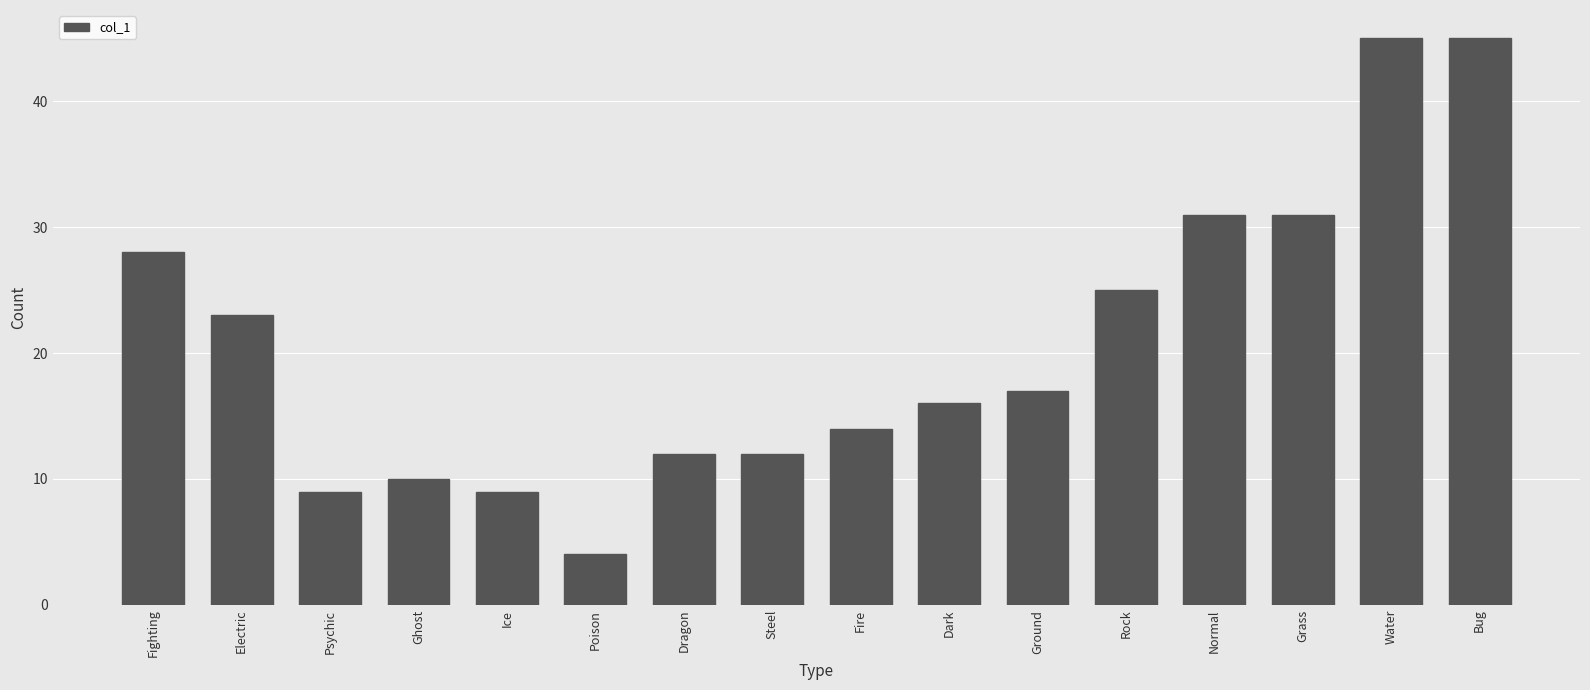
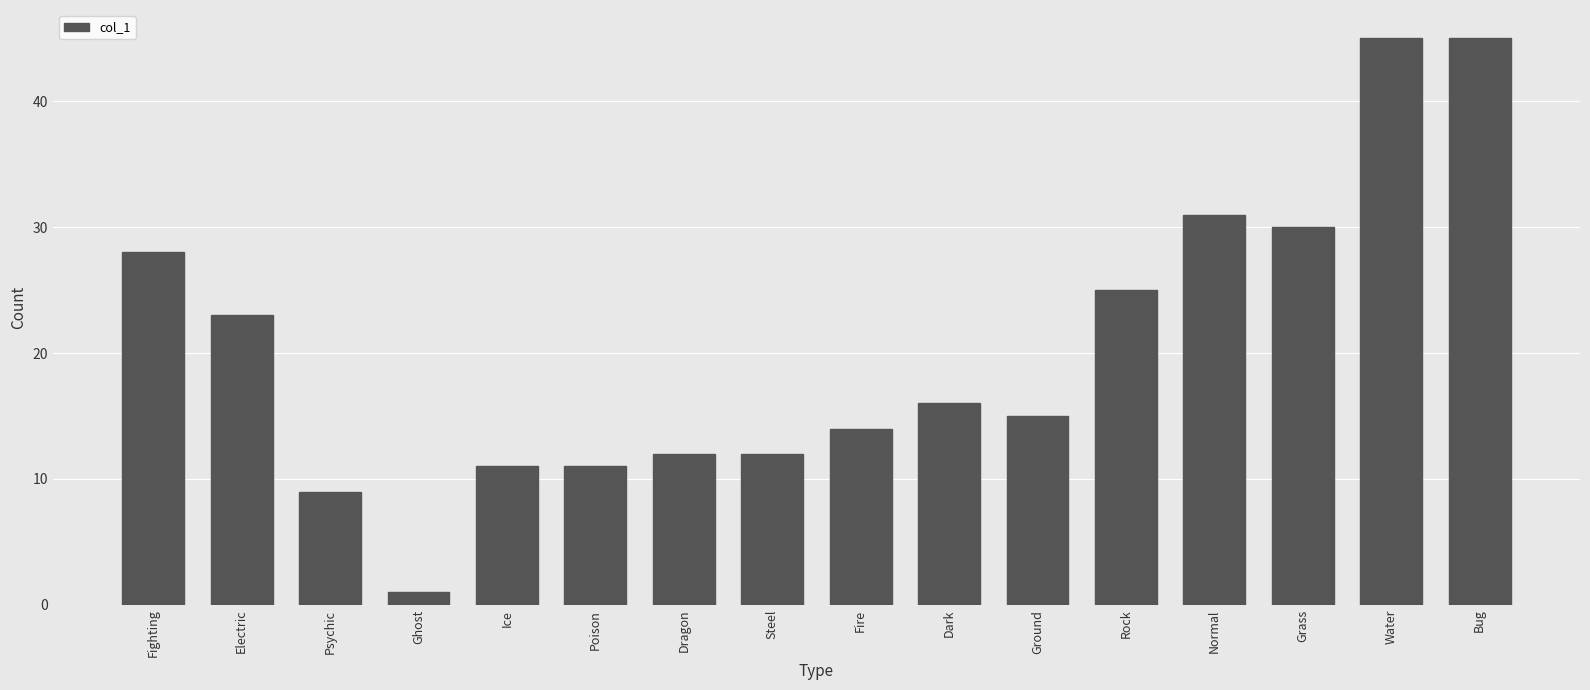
Ghost: 10 -> 1
Ice: 9 -> 11
Poison: 4 -> 11
Ground: 17 -> 15
Grass: 31 -> 30
